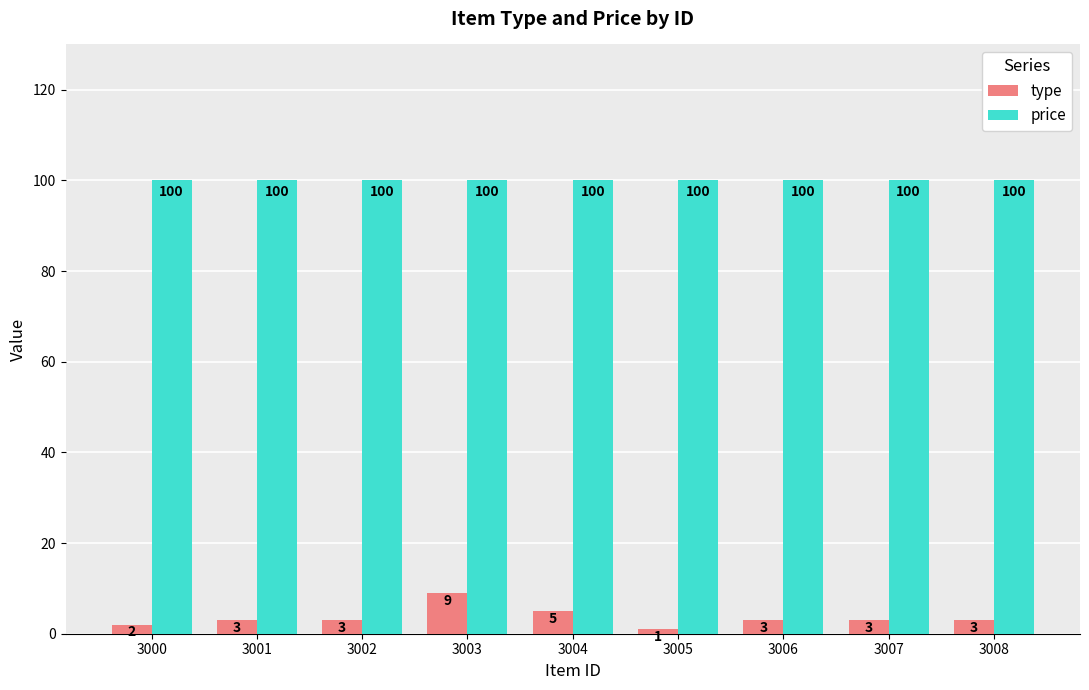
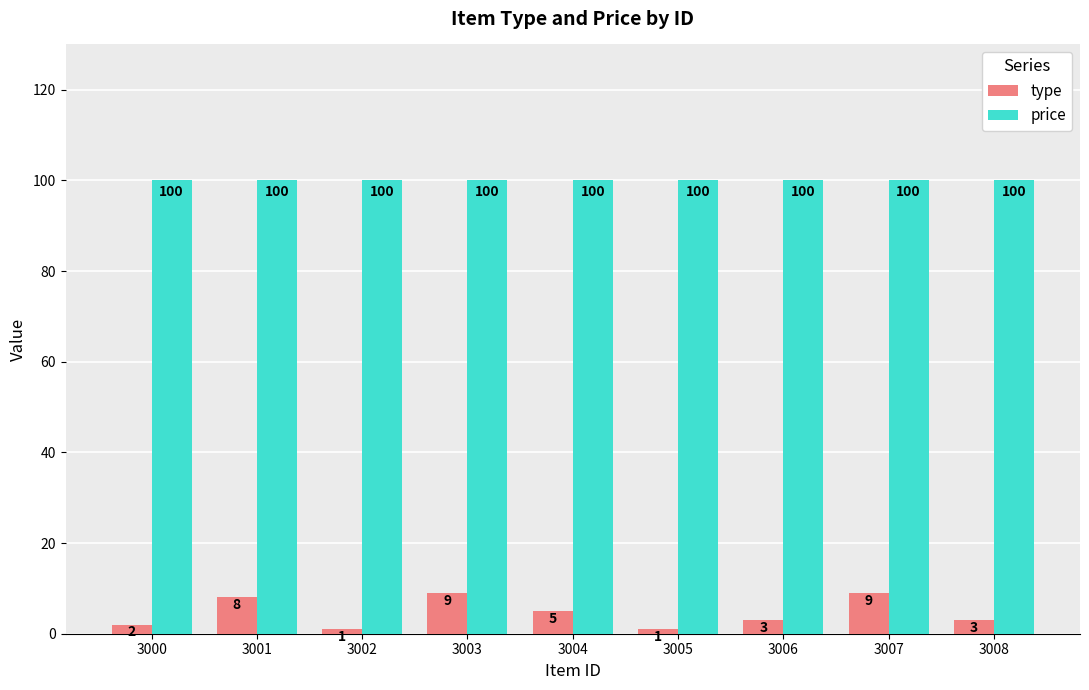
type, 3001: 3 -> 8
type, 3002: 3 -> 1
type, 3007: 3 -> 9
